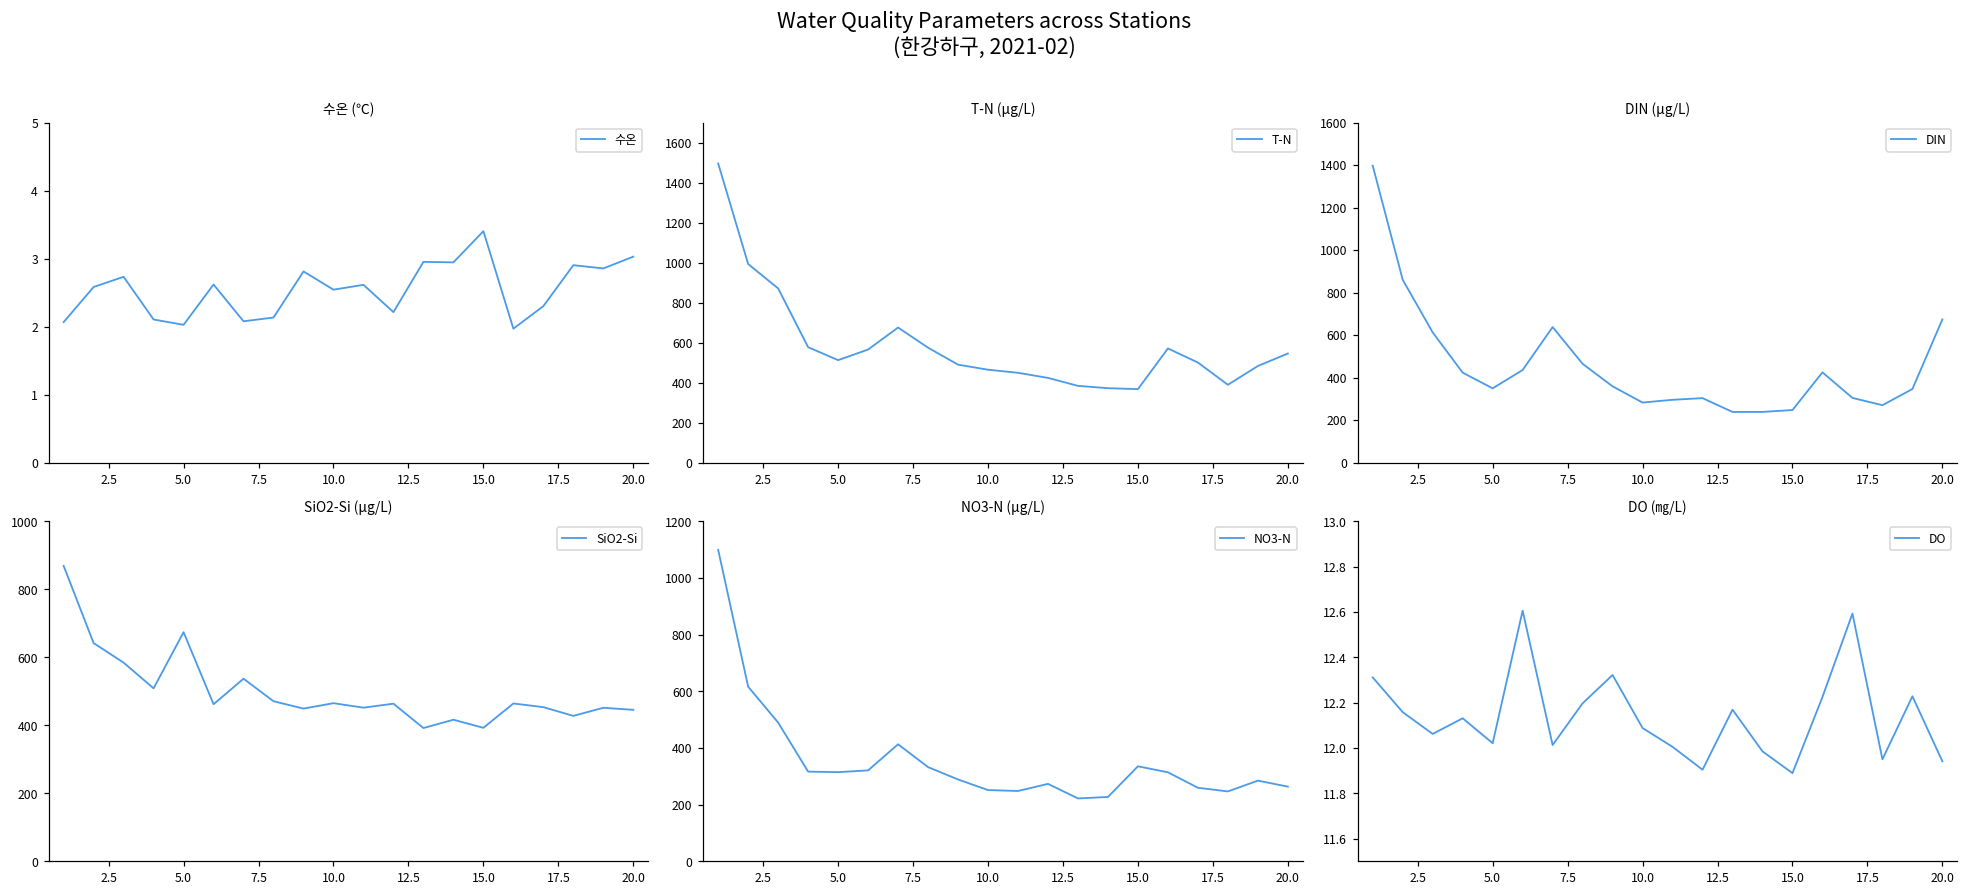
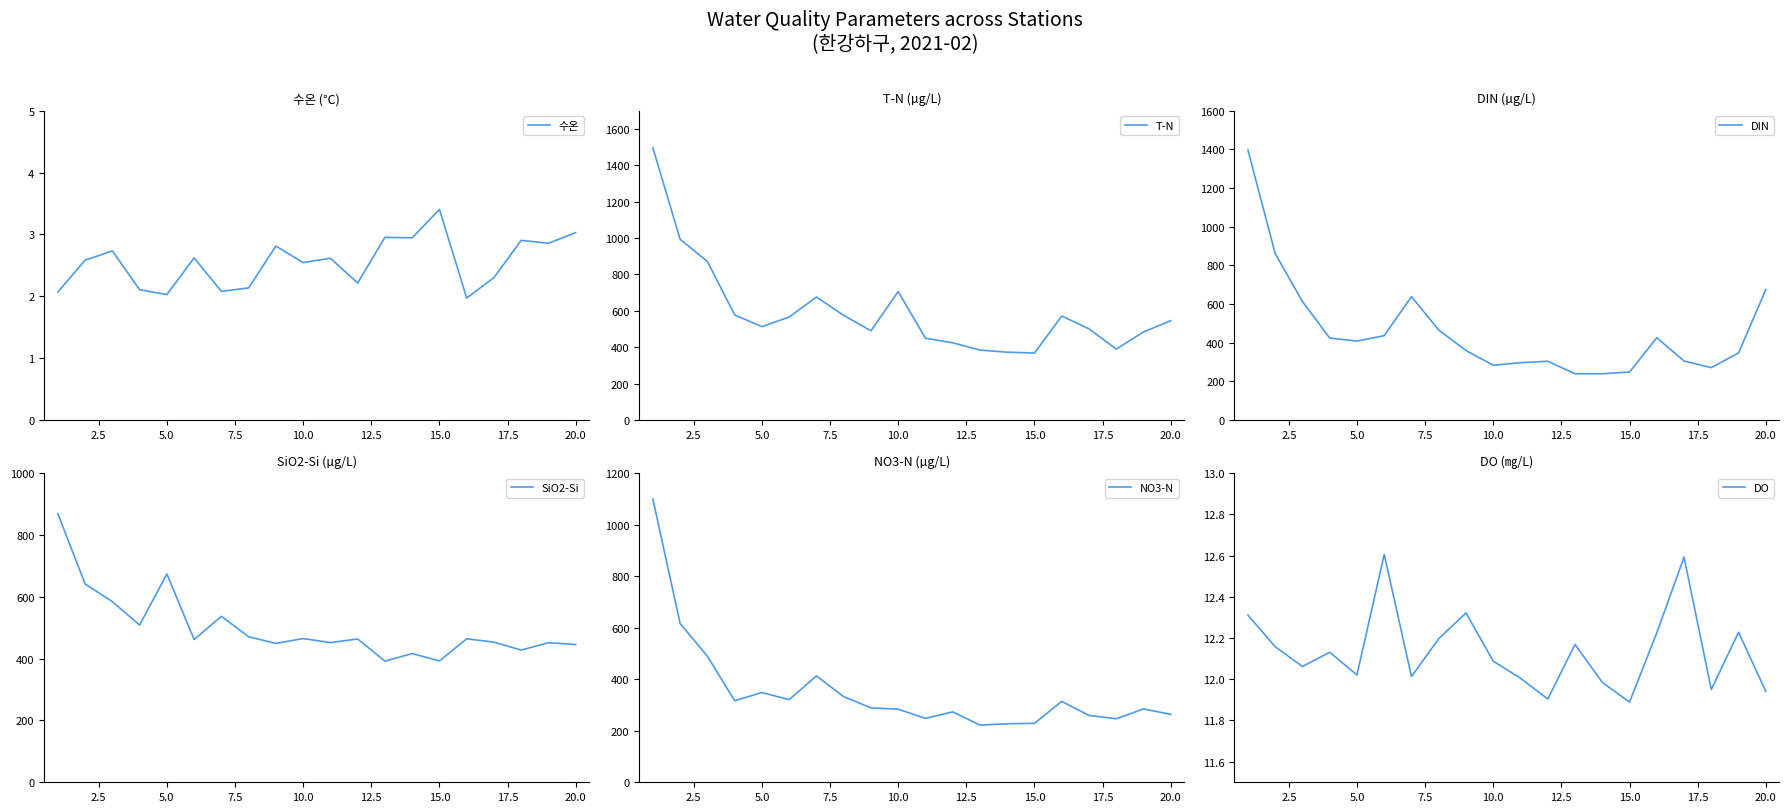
T-N (µg/L), 10.0: 460 -> 710
DIN (µg/L), 5.0: 350 -> 410
NO3-N (µg/L), 5.0: 310 -> 350
NO3-N (µg/L), 10.0: 250 -> 280
NO3-N (µg/L), 15.0: 340 -> 230
